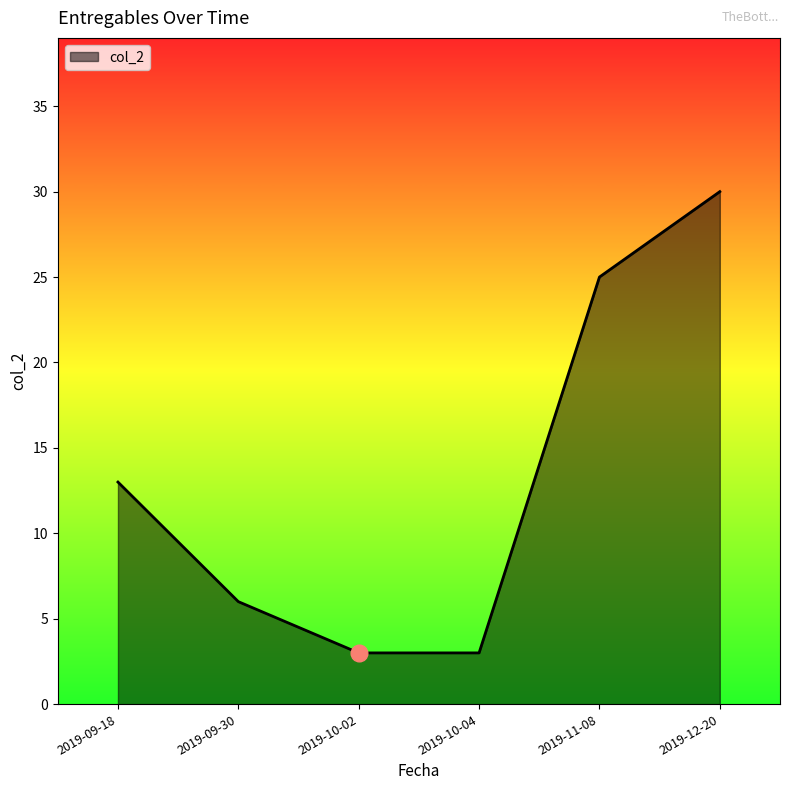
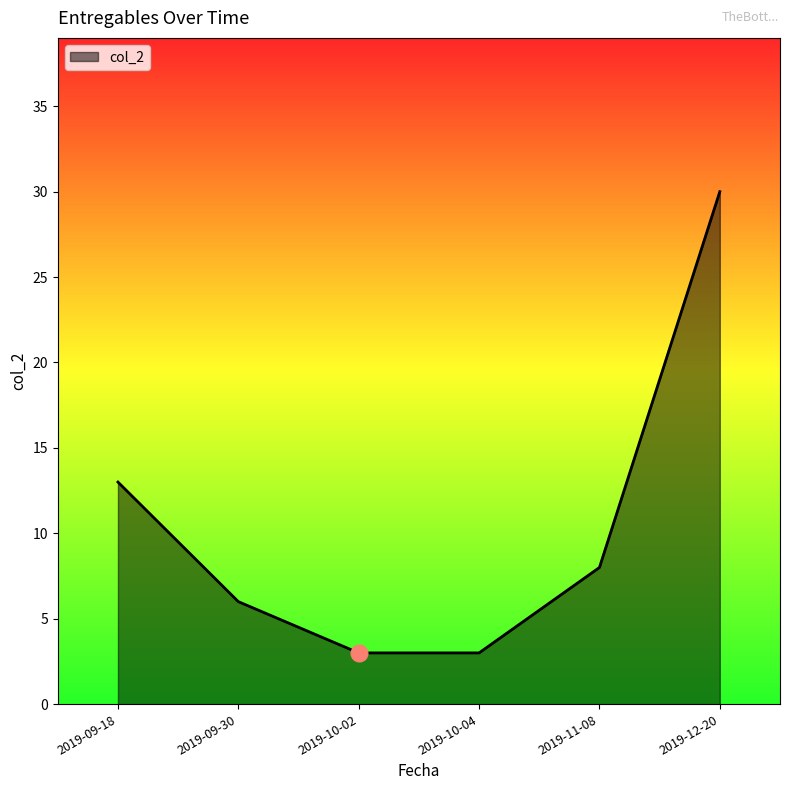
col_2, 2019-11-08: 25 -> 8
